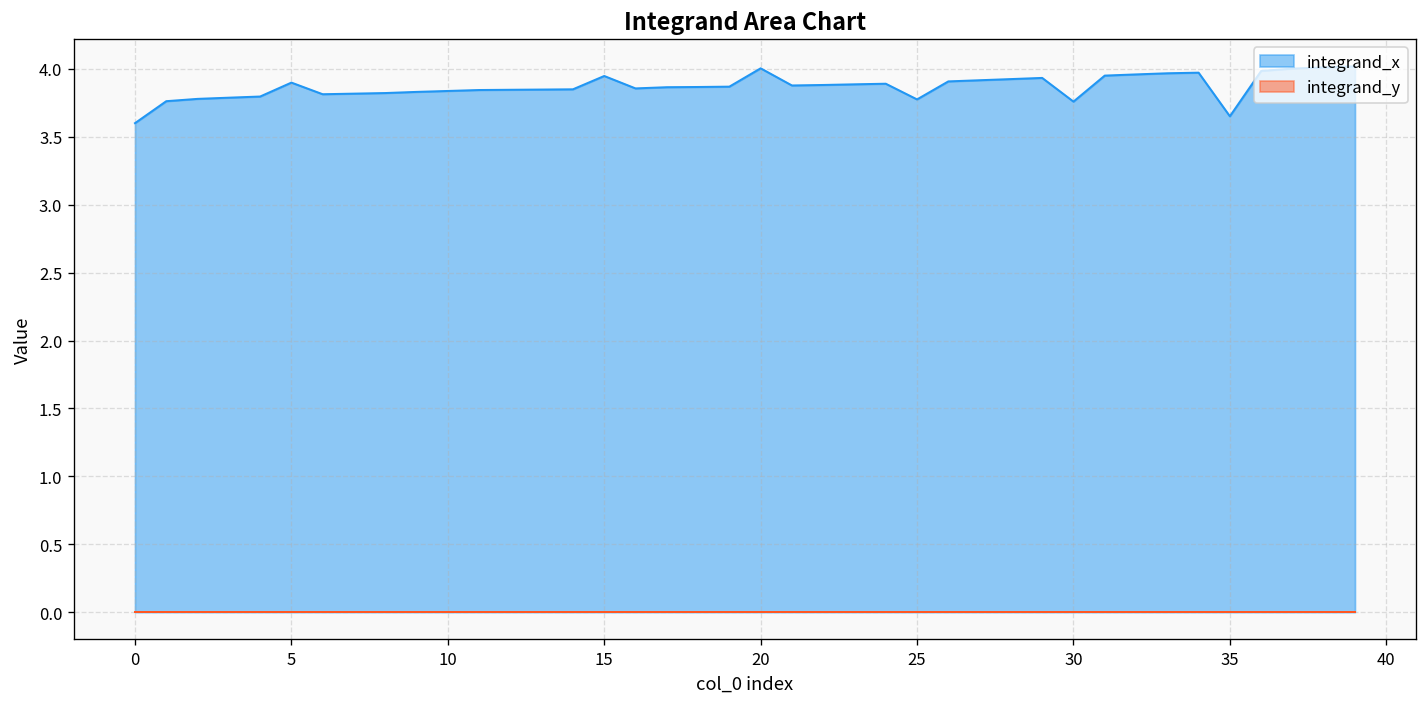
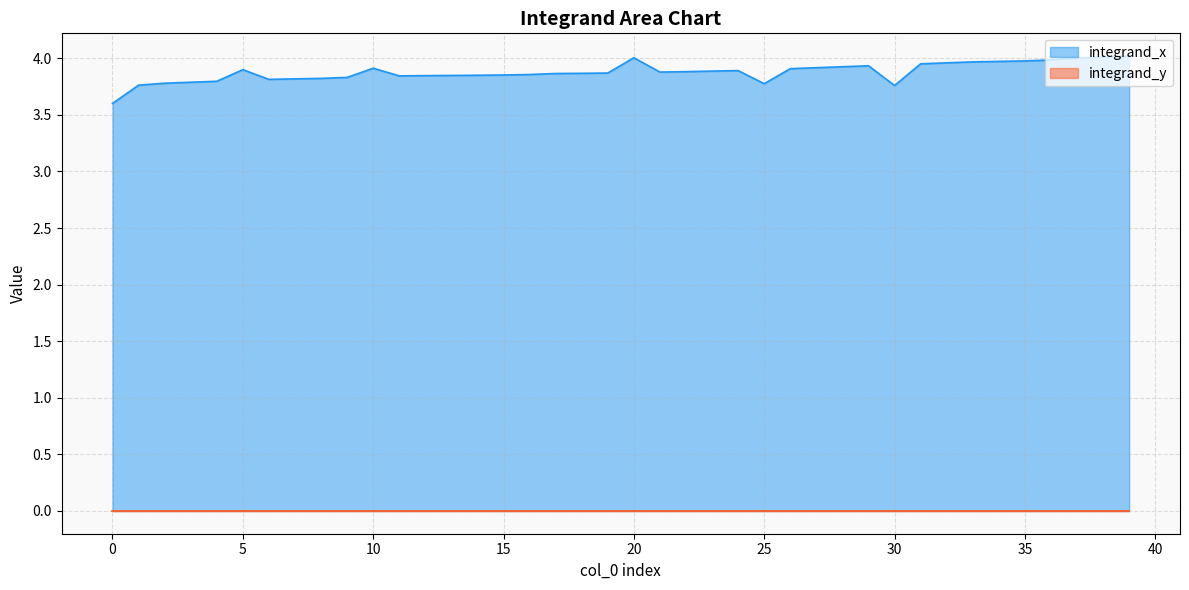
integrand_x, 10: 3.84 -> 3.91
integrand_x, 15: 3.95 -> 3.85
integrand_x, 35: 3.65 -> 3.98
